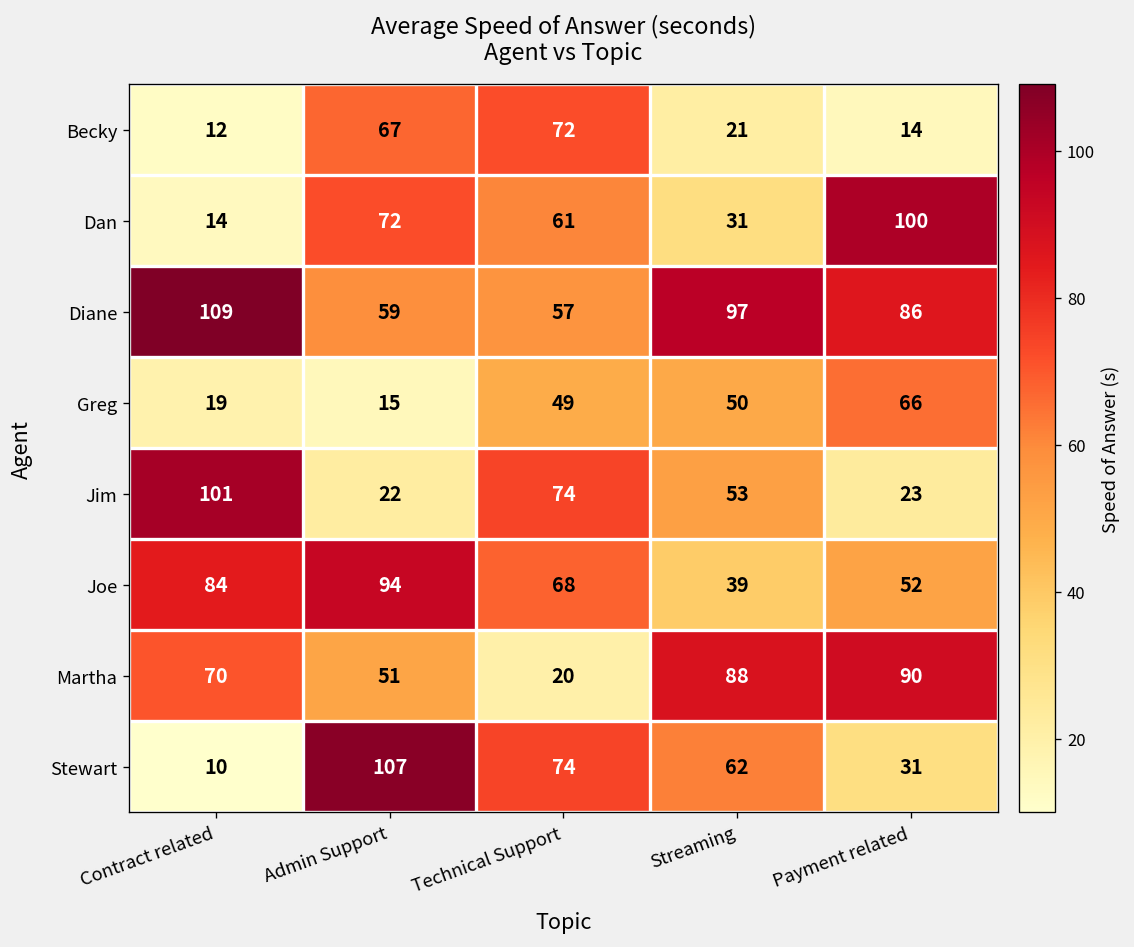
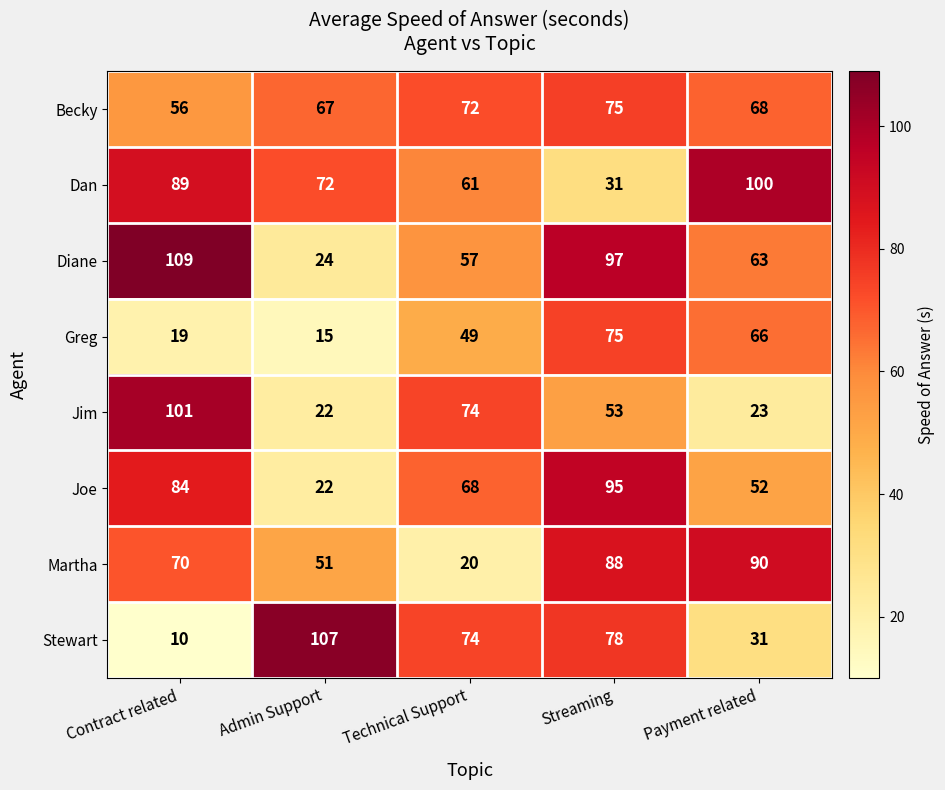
Becky, Contract related: 12 -> 56
Becky, Streaming: 21 -> 75
Becky, Payment related: 14 -> 68
Dan, Contract related: 14 -> 89
Diane, Admin Support: 59 -> 24
Diane, Payment related: 86 -> 63
Greg, Streaming: 50 -> 75
Joe, Admin Support: 94 -> 22
Joe, Streaming: 39 -> 95
Stewart, Streaming: 62 -> 78
